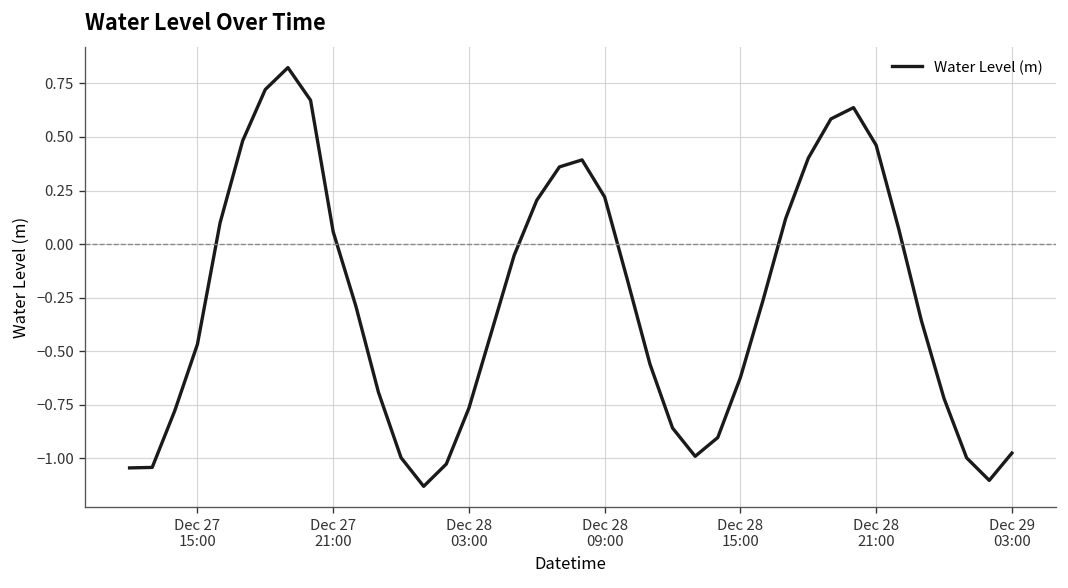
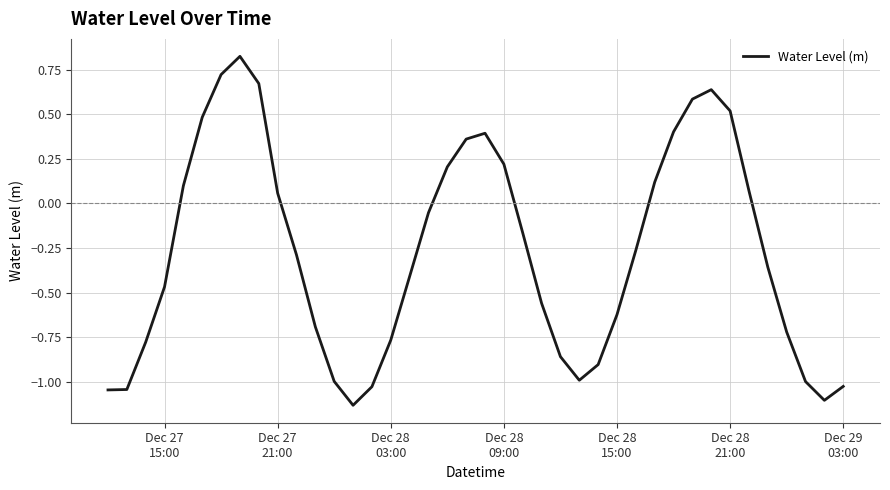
Dec 28 21:00: 0.46 -> 0.52
Dec 29 03:00: -0.98 -> -1.02
